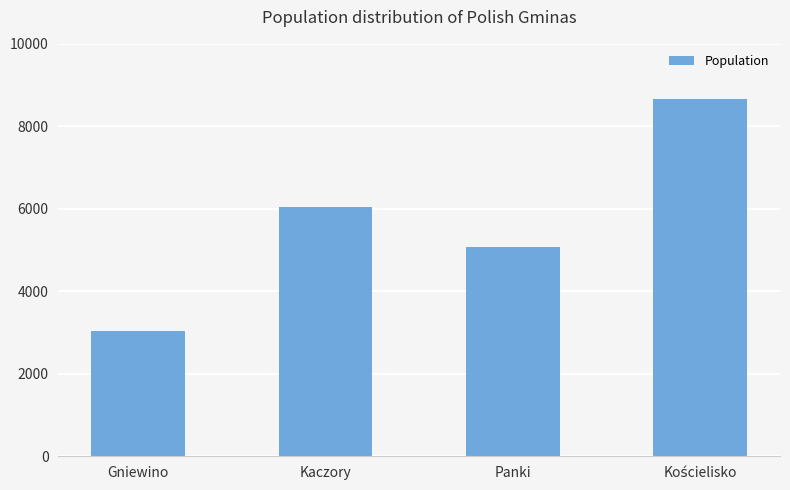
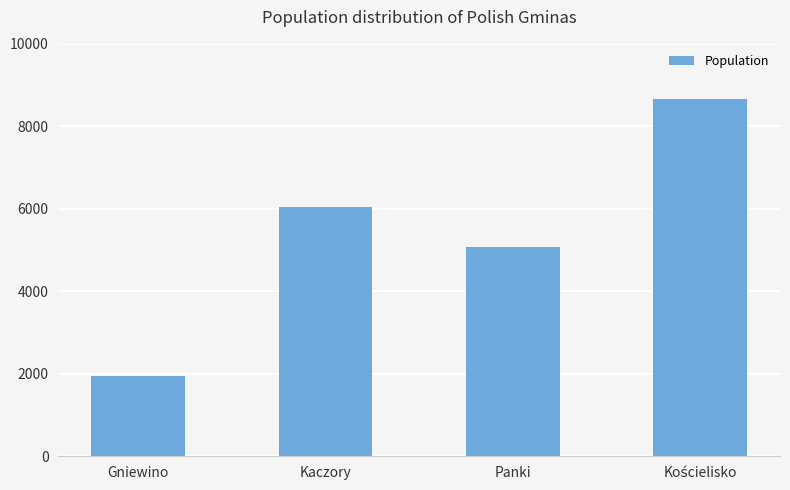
Gniewino: 3000 -> 1900
